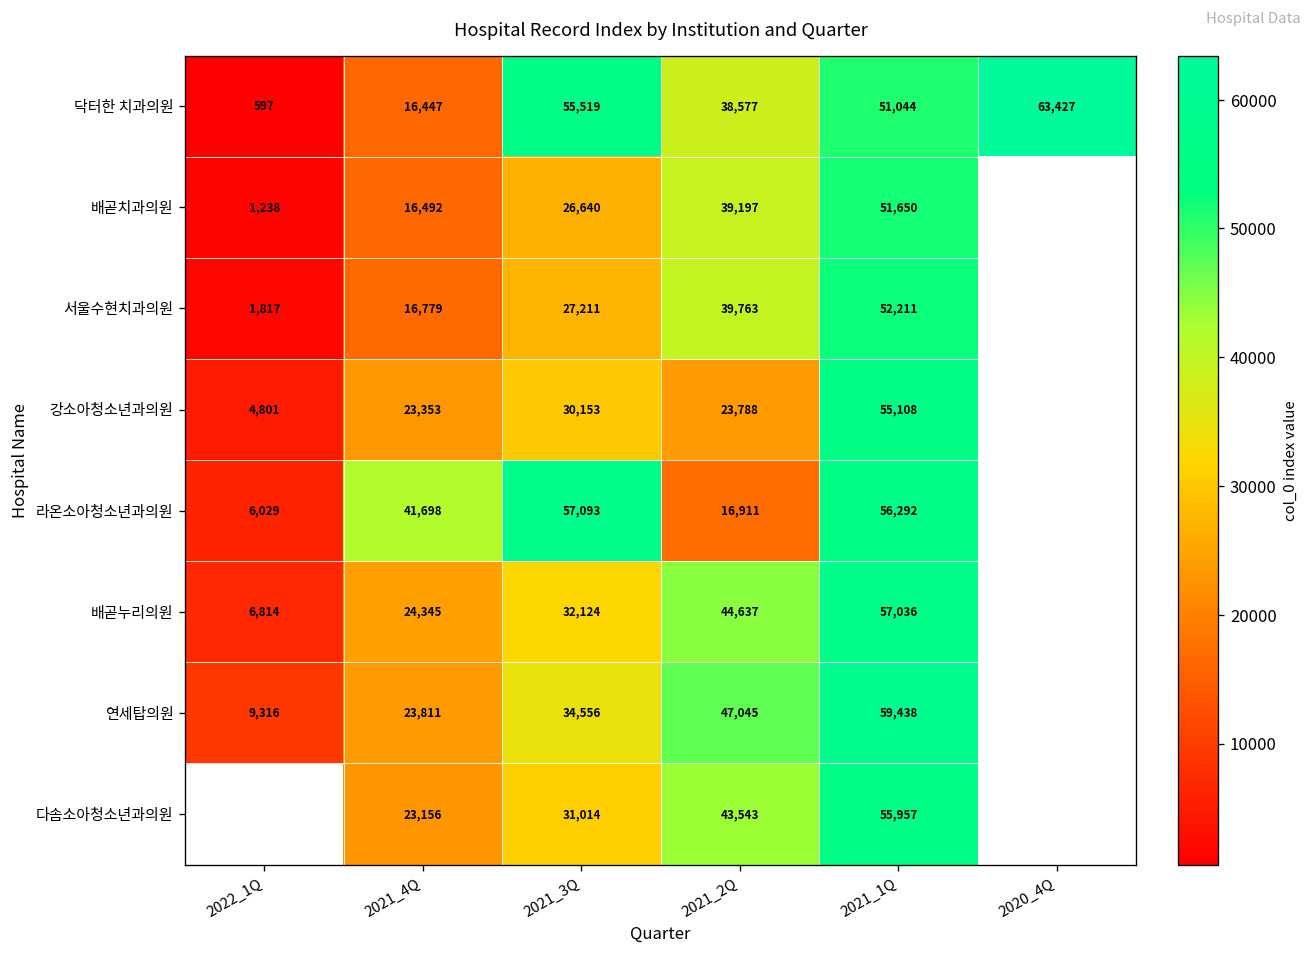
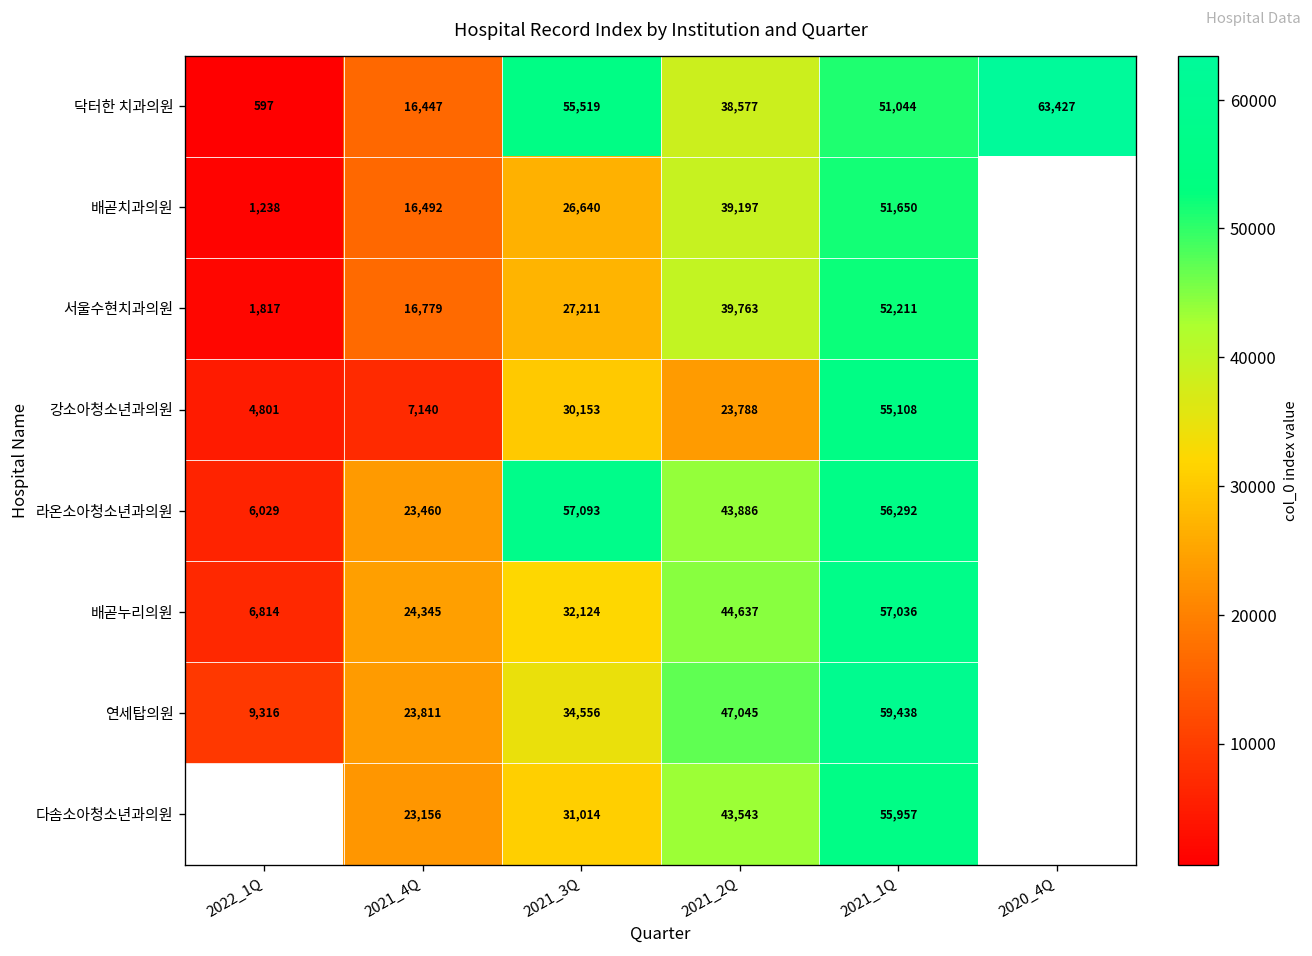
강소아청소년과의원, 2021_4Q: 23,353 -> 7,140
라온소아청소년과의원, 2021_4Q: 41,698 -> 23,460
라온소아청소년과의원, 2021_2Q: 16,911 -> 43,886
